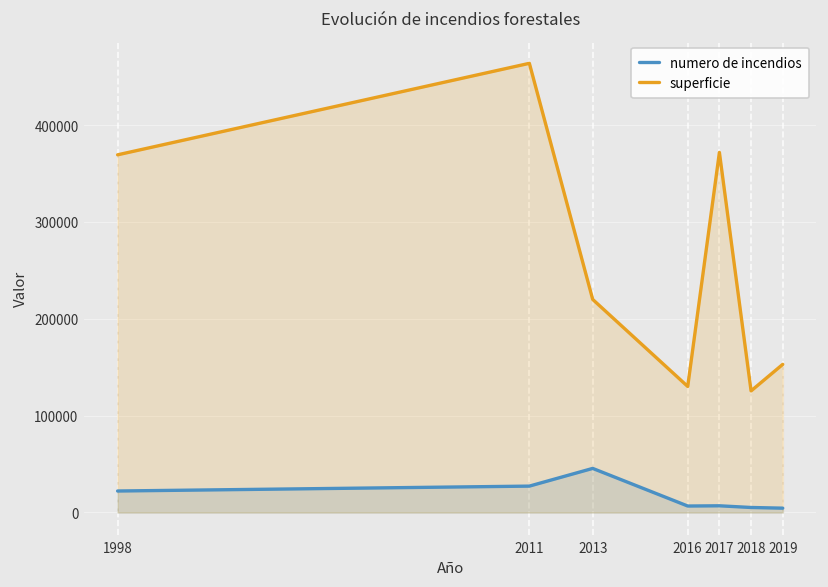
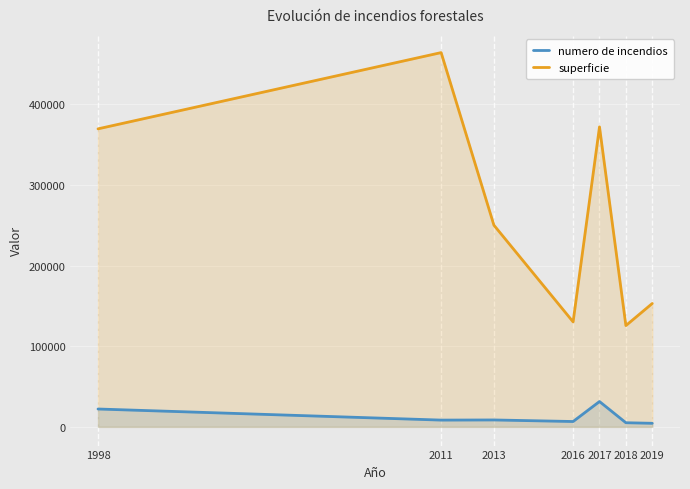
numero de incendios, 2011: 30000 -> 10000
numero de incendios, 2013: 50000 -> 10000
superficie, 2013: 220000 -> 250000
numero de incendios, 2017: 10000 -> 30000
